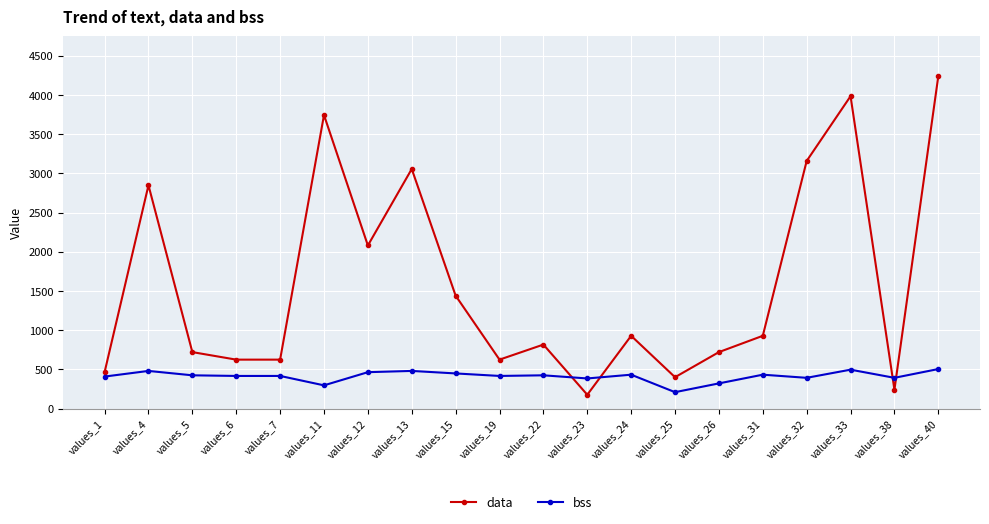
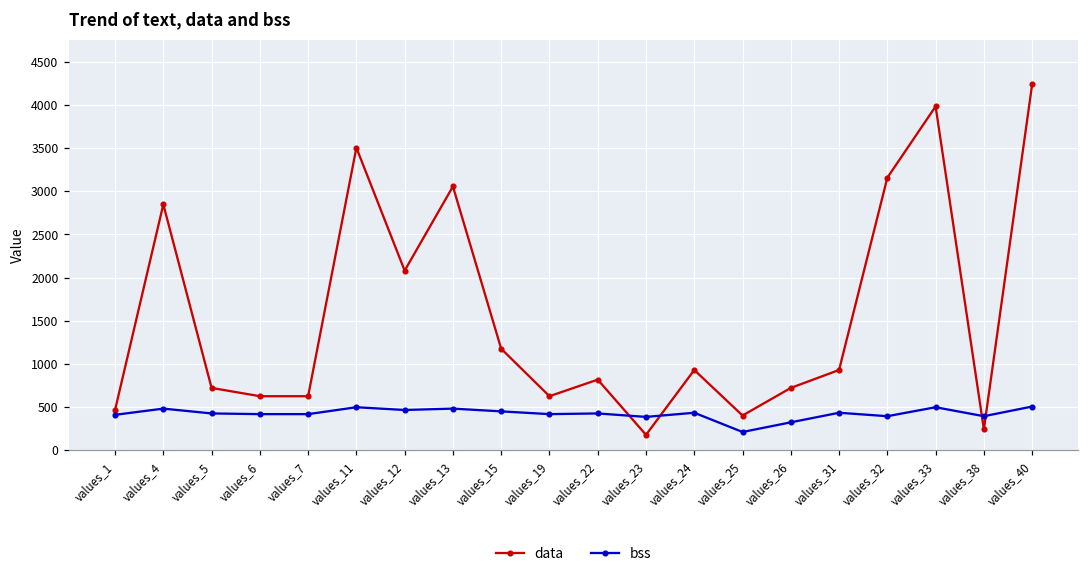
data, values_11: 3700 -> 3500
bss, values_11: 300 -> 500
data, values_15: 1400 -> 1200
